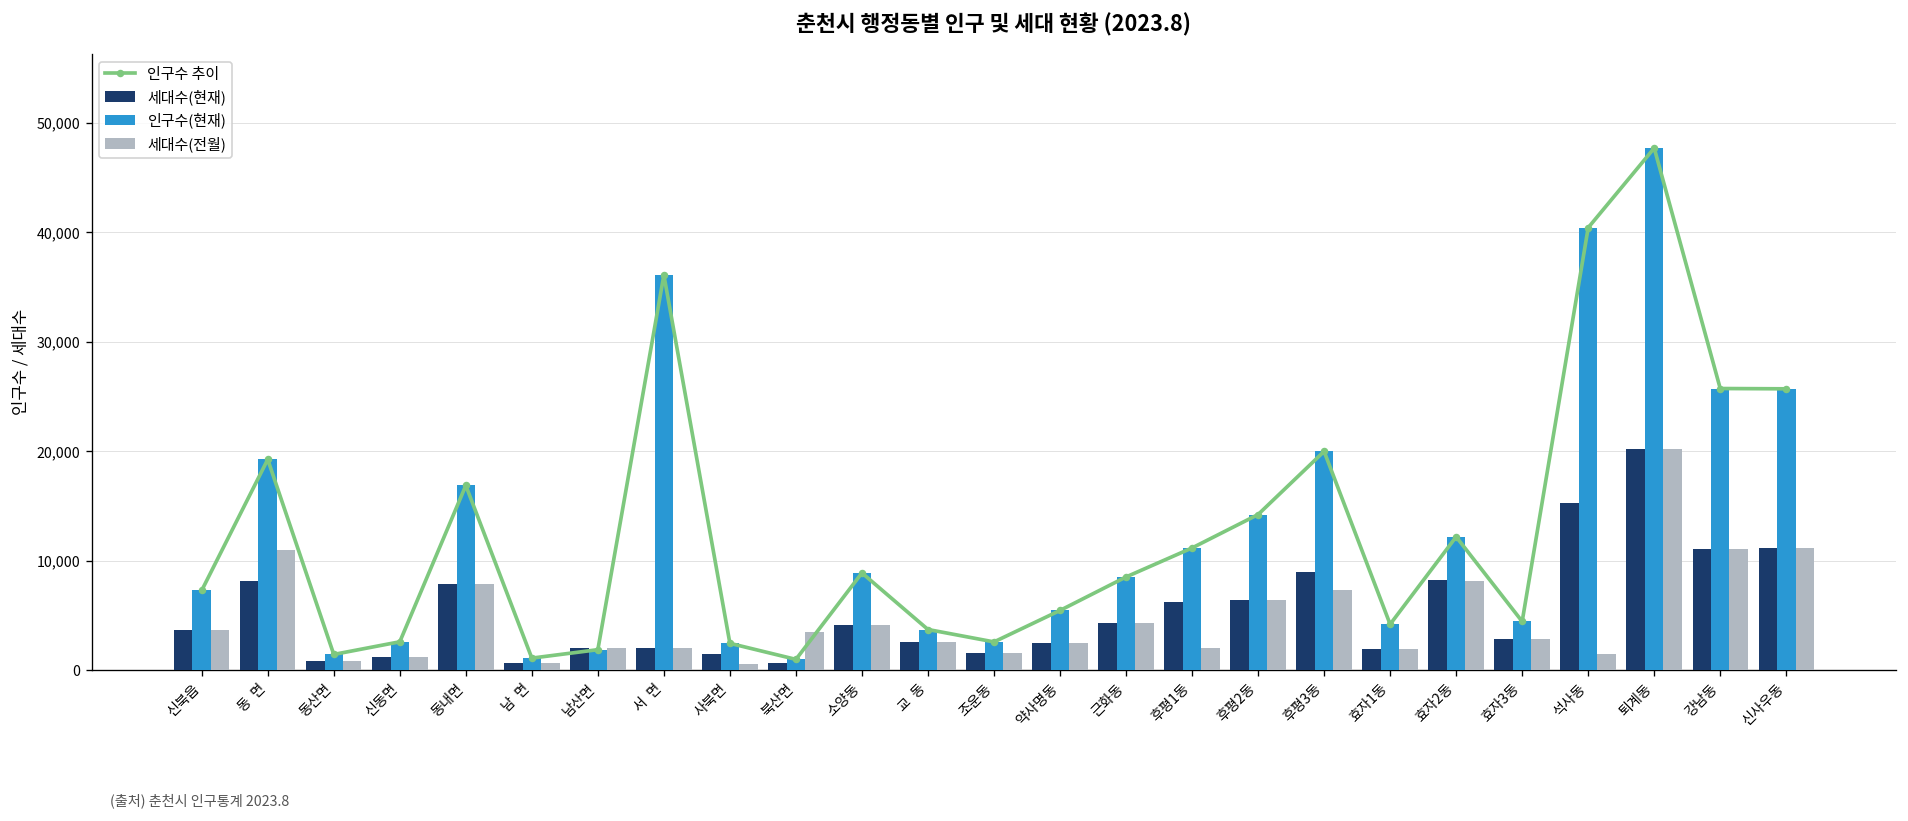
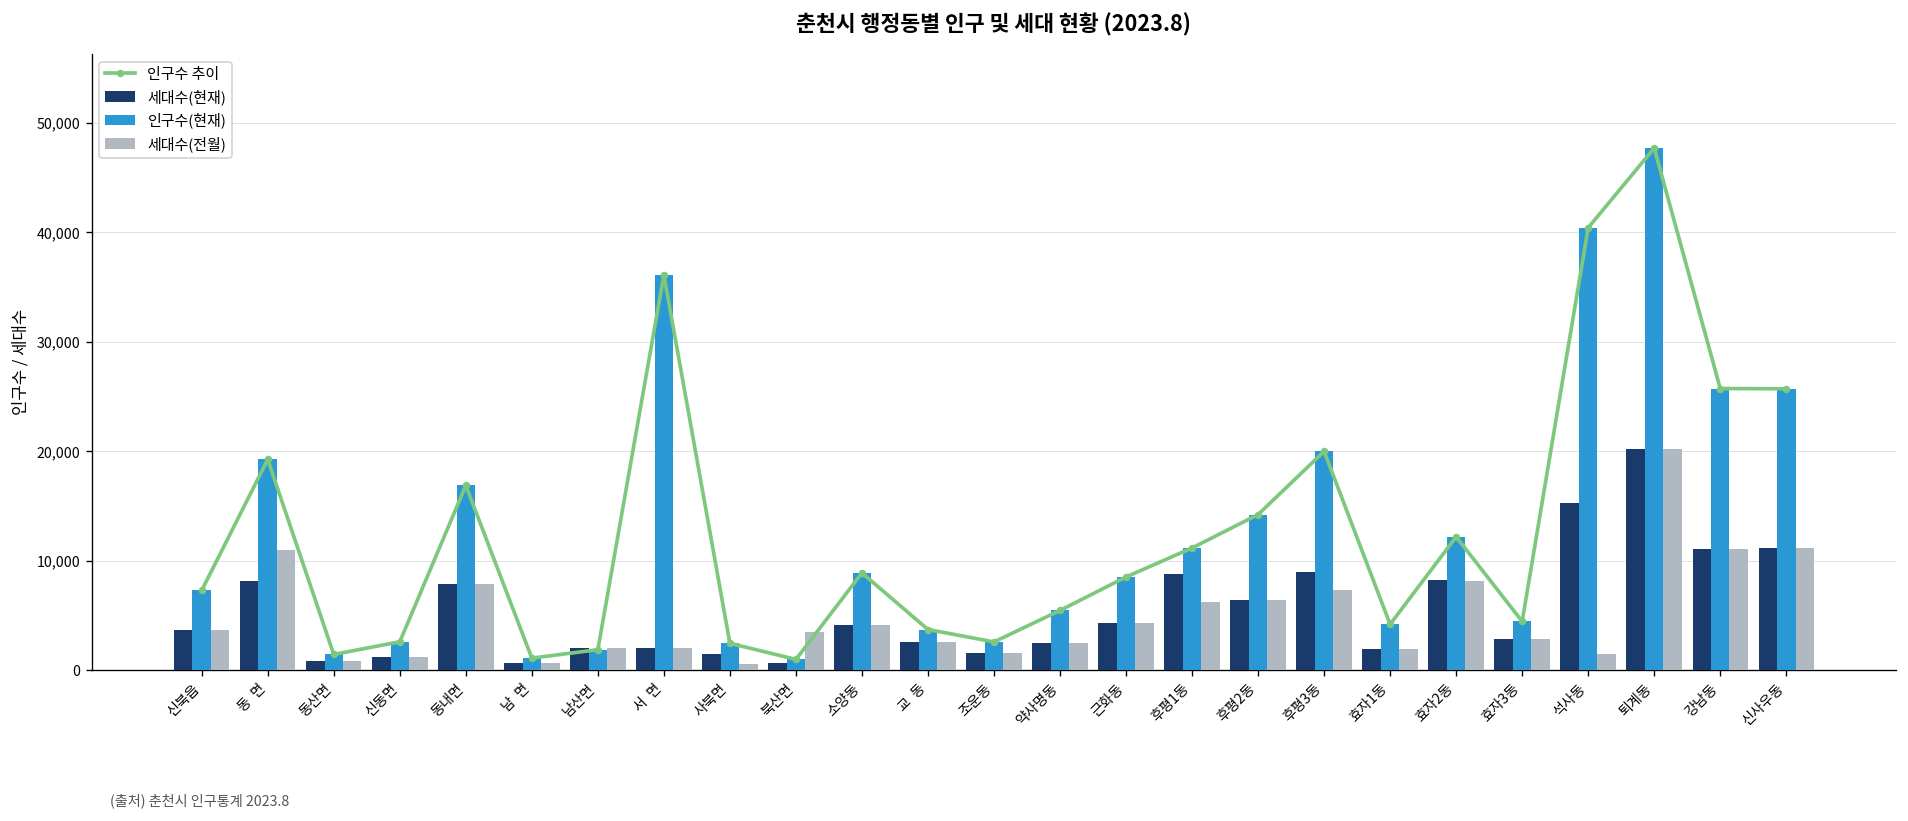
세대수(현재), 후평1동: 6,000 -> 9,000
세대수(전월), 후평1동: 2,000 -> 6,000
